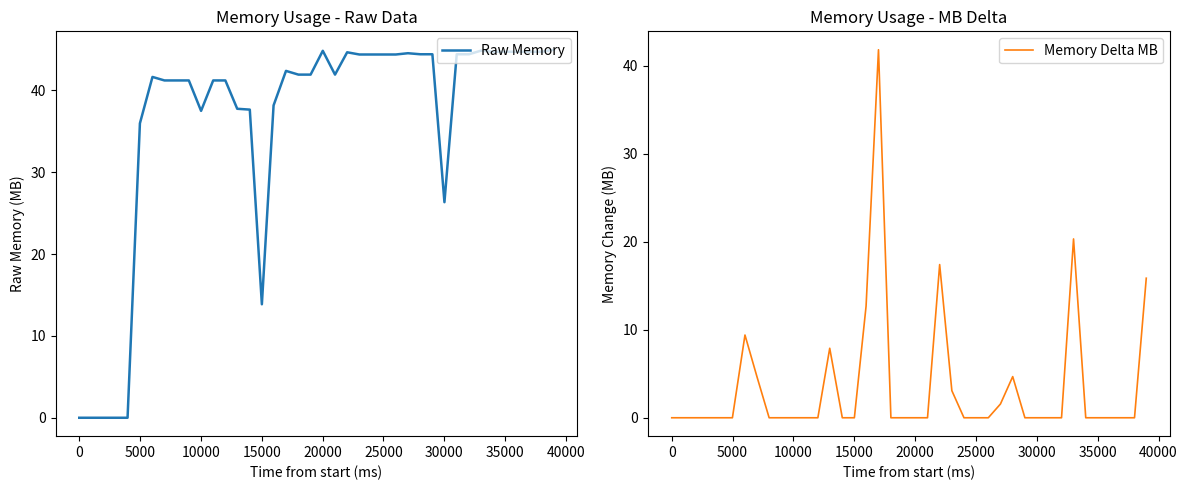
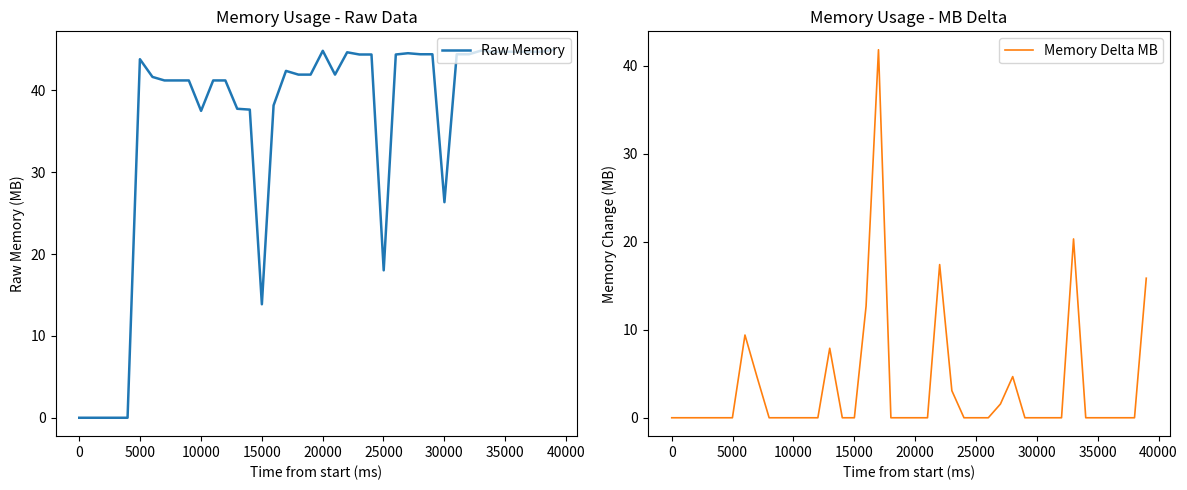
Memory Usage - Raw Data, 5000: 36 -> 44
Memory Usage - Raw Data, 25000: 44 -> 18
